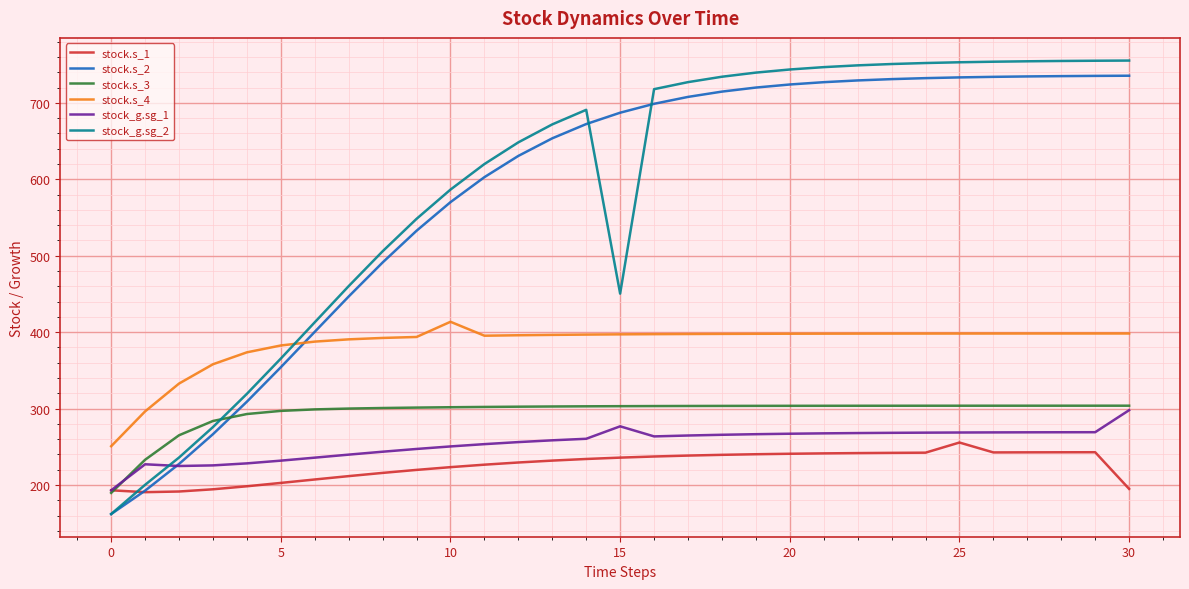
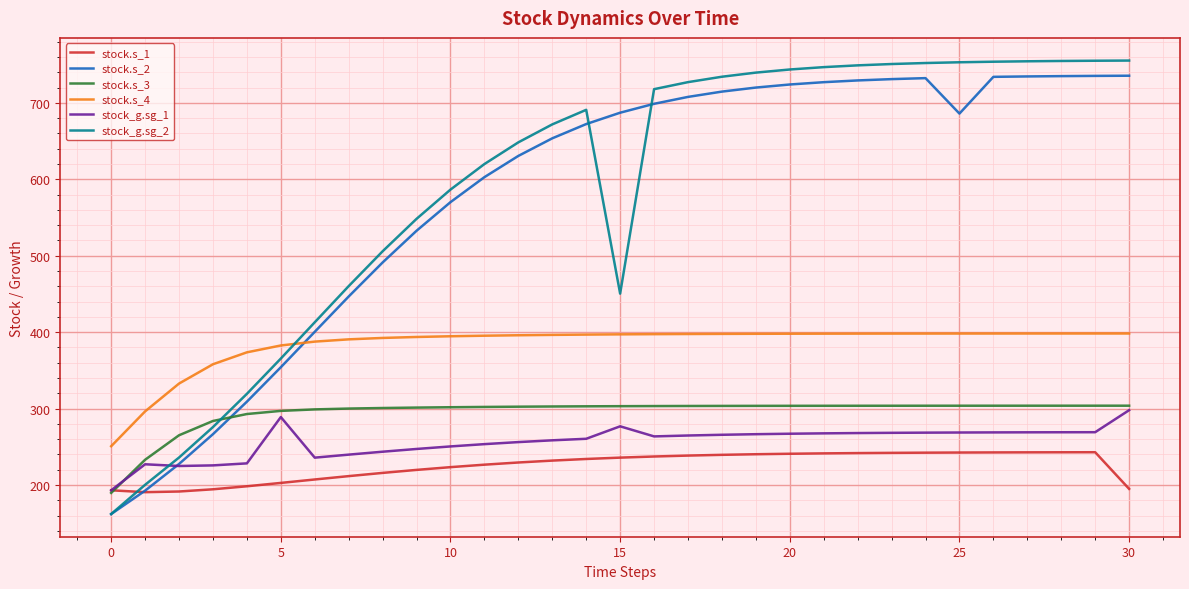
stock_g.sg_1, 5: 230 -> 290
stock.s_4, 10: 410 -> 390
stock.s_1, 25: 260 -> 240
stock.s_2, 25: 730 -> 690
